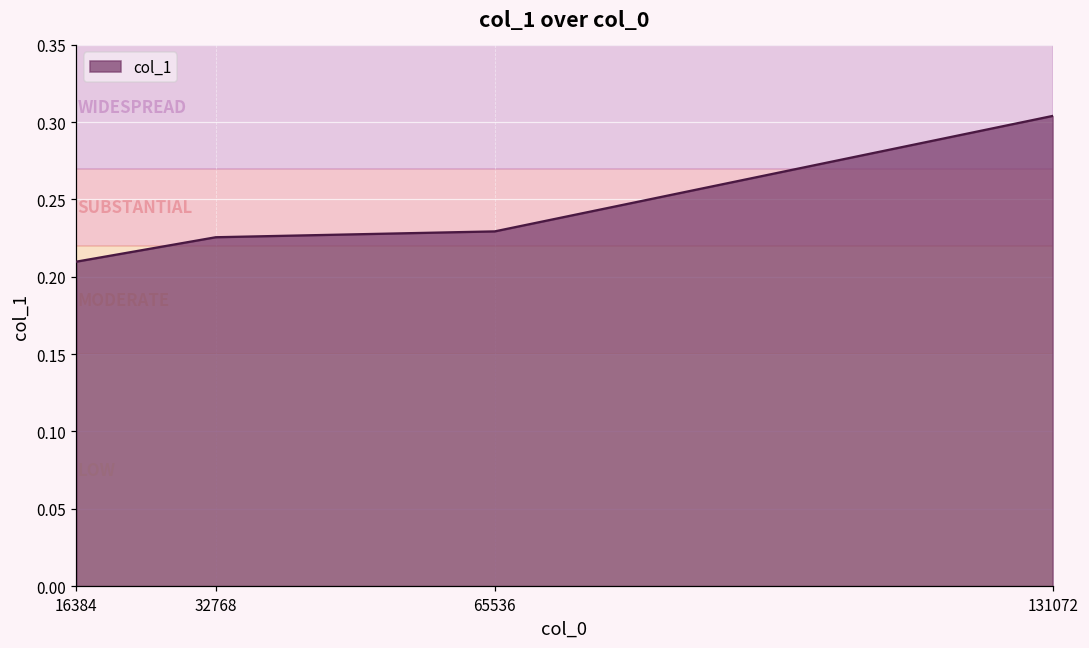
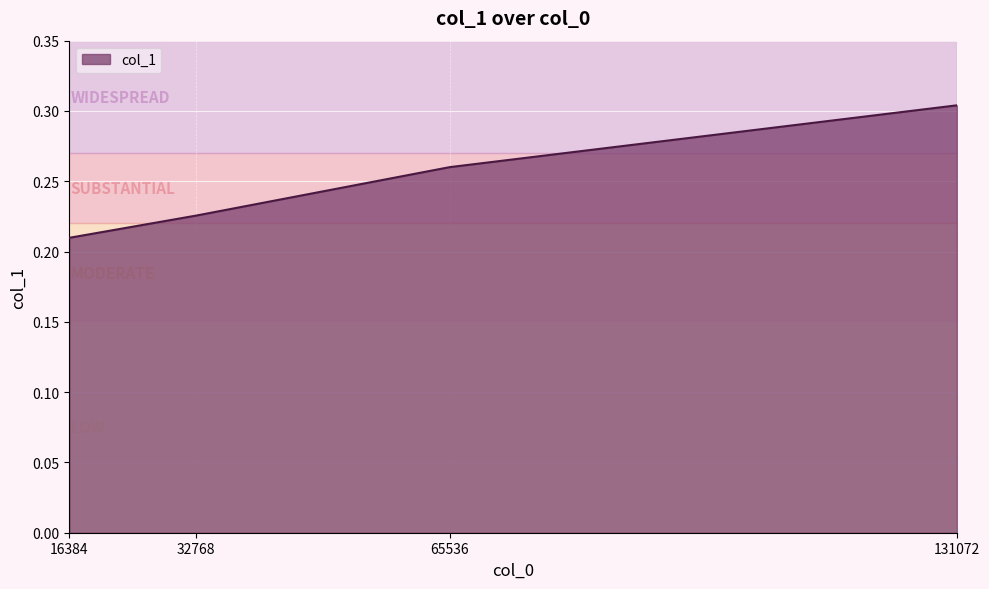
65536: 0.229 -> 0.260
